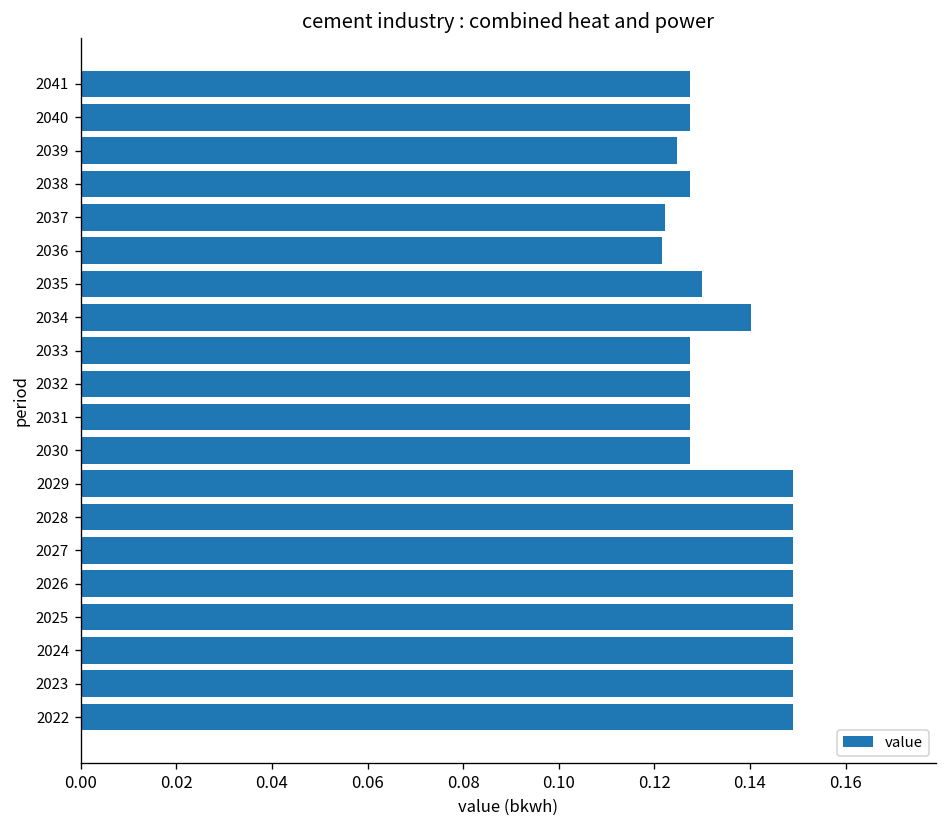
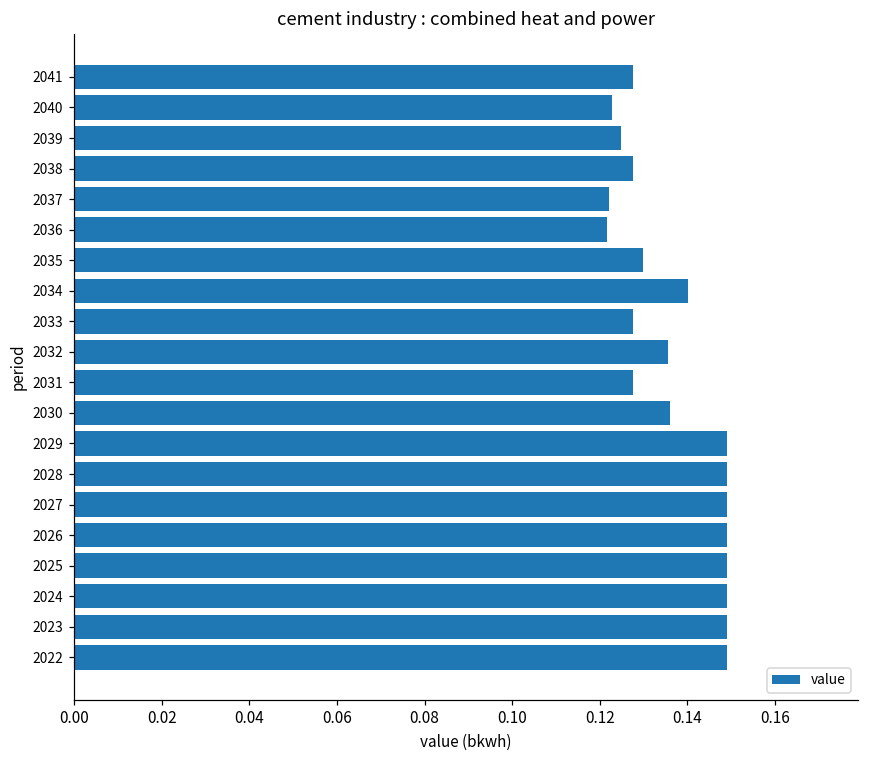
2040: 0.128 -> 0.123
2032: 0.128 -> 0.136
2030: 0.128 -> 0.136
